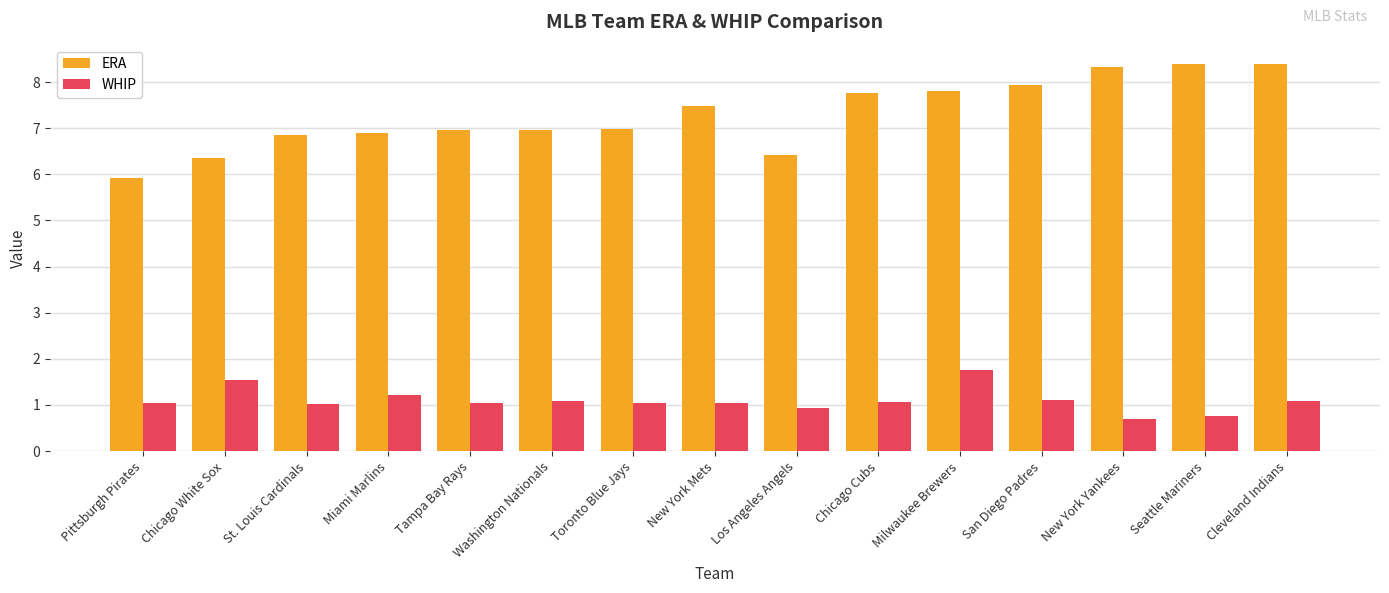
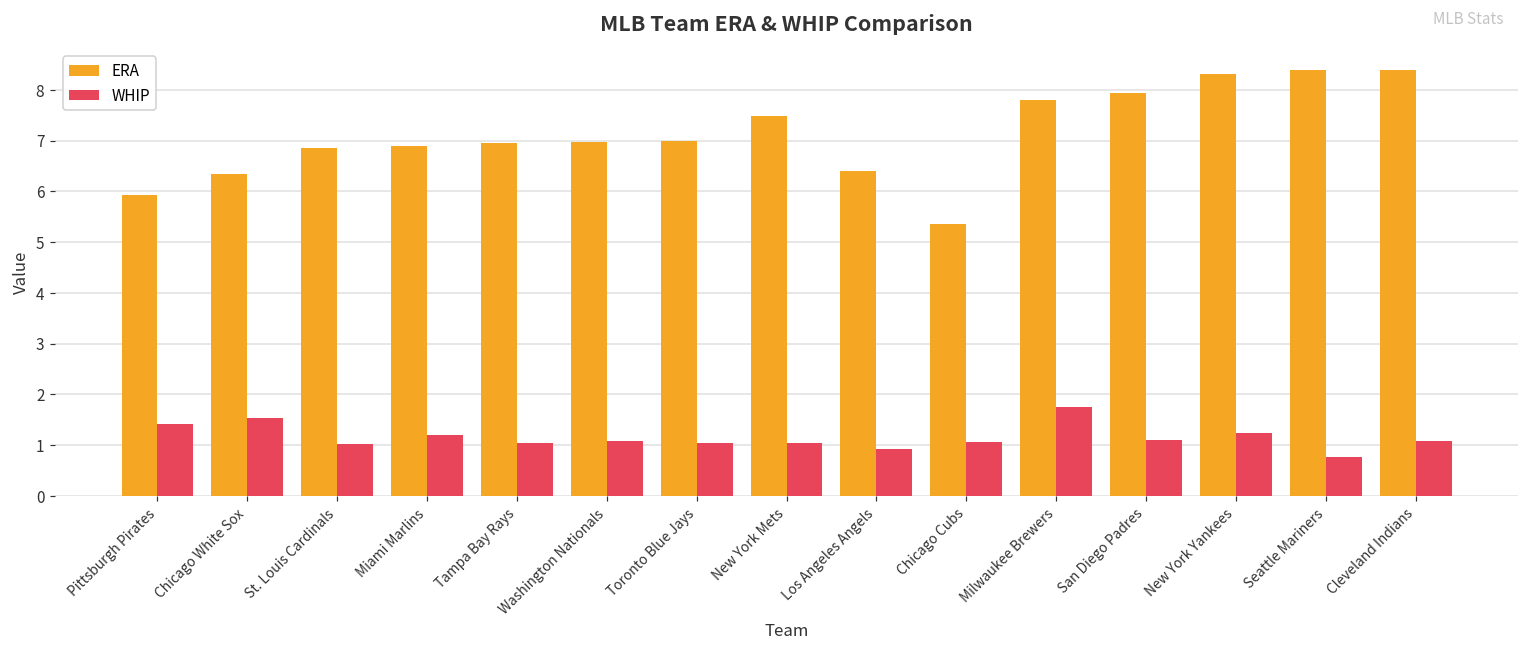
WHIP, Pittsburgh Pirates: 1.1 -> 1.4
ERA, Chicago Cubs: 7.8 -> 5.4
WHIP, New York Yankees: 0.7 -> 1.2
